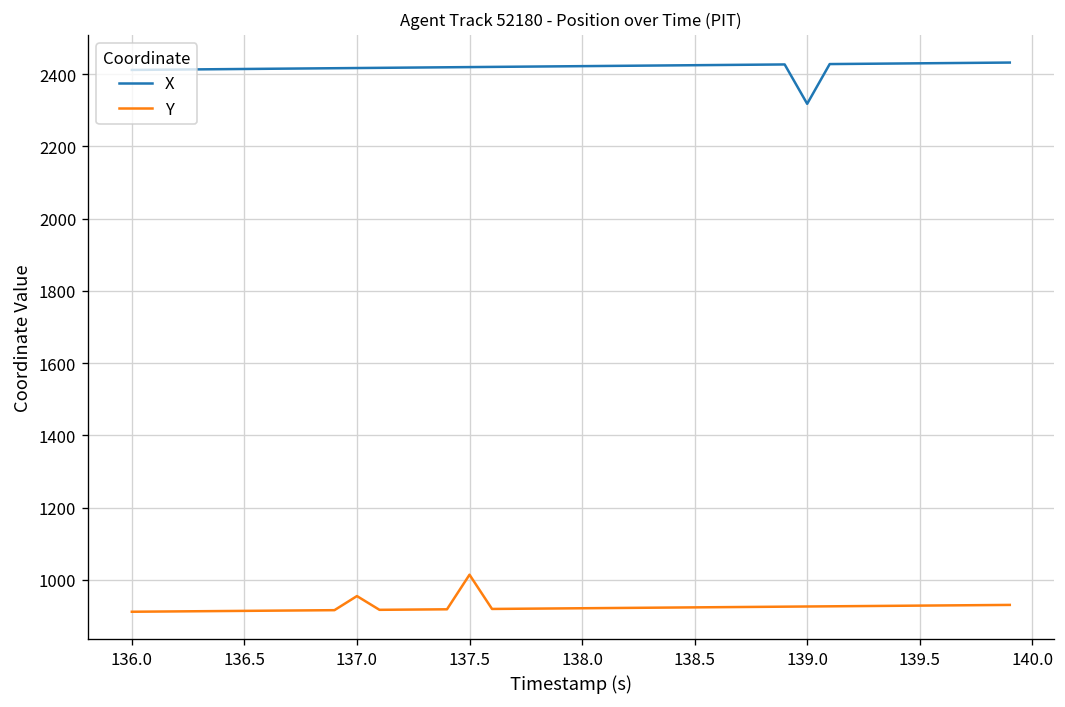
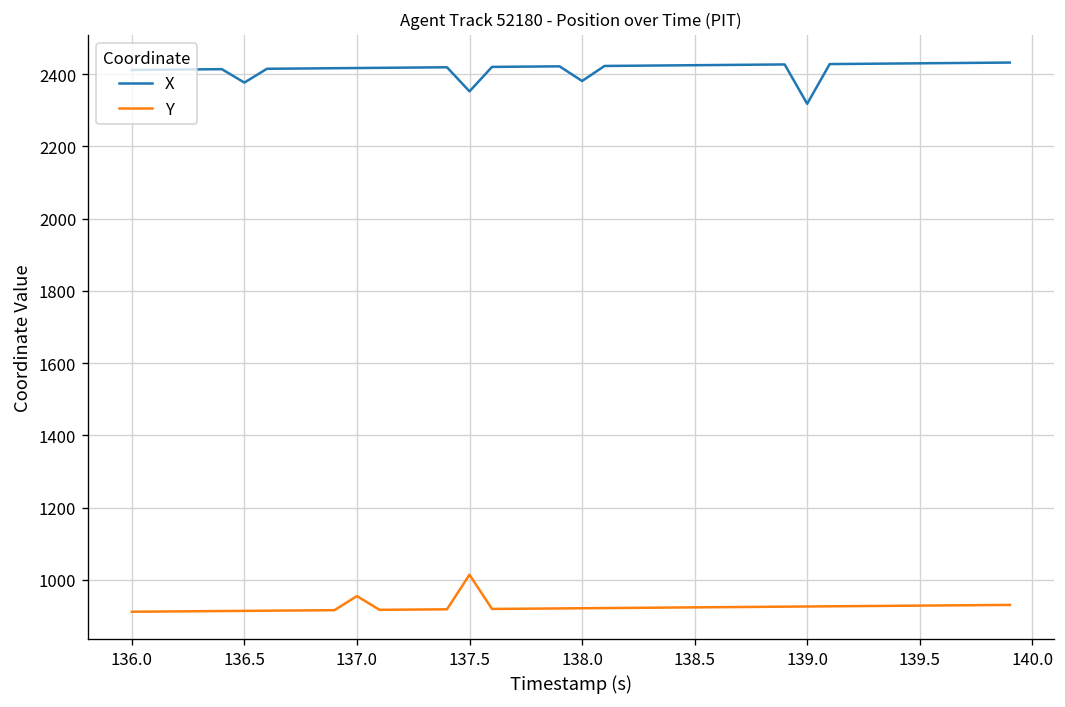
X, 136.5: 2410 -> 2380
X, 137.5: 2420 -> 2350
X, 138.0: 2420 -> 2380
